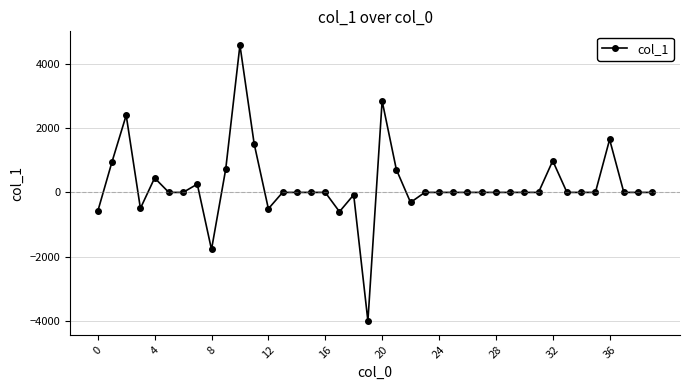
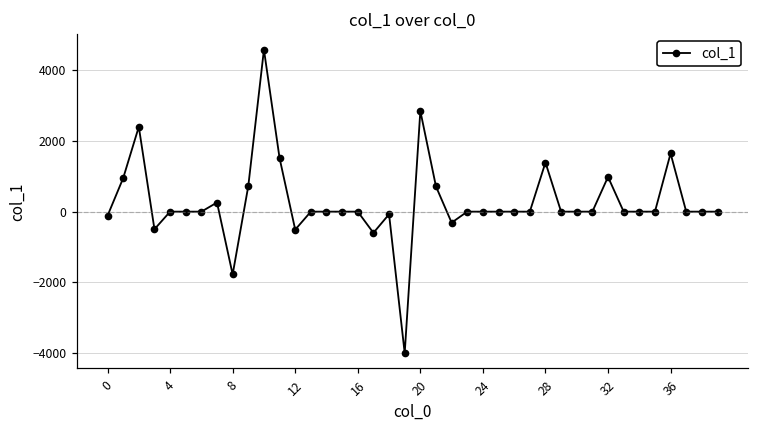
0: -600 -> -100
4: 400 -> 0
28: 0 -> 1400
